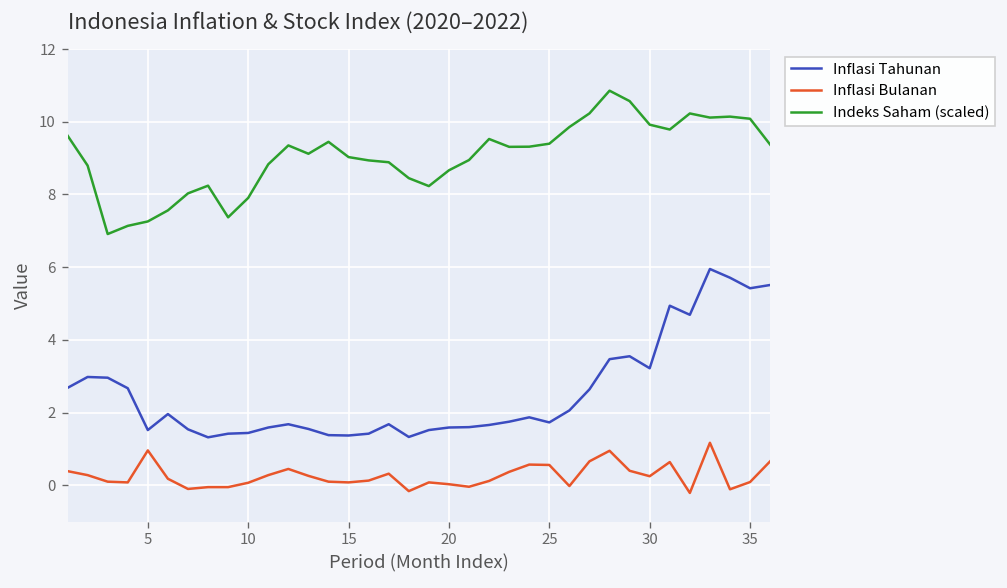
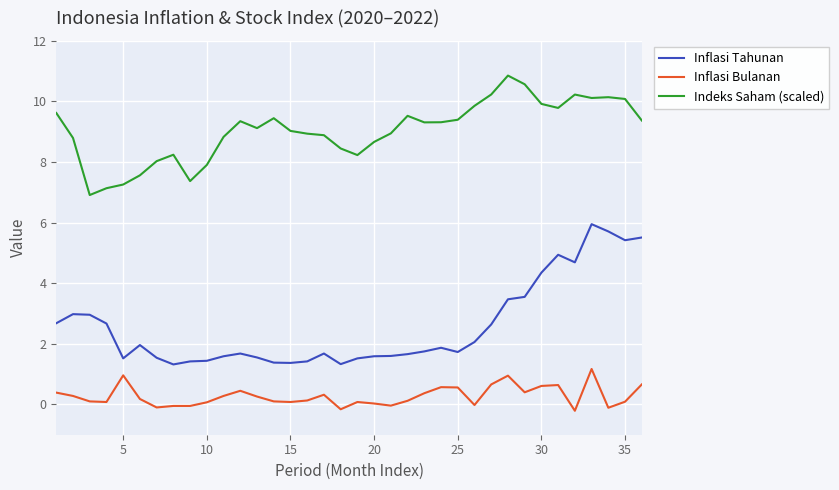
Inflasi Tahunan, 30: 3.2 -> 4.4
Inflasi Bulanan, 30: 0.3 -> 0.6
